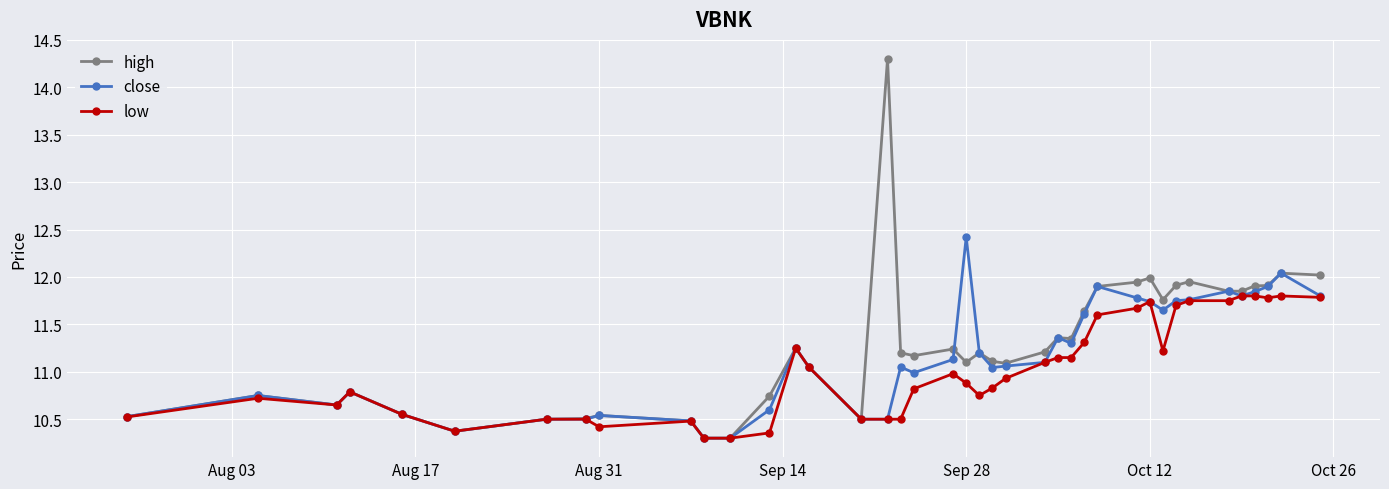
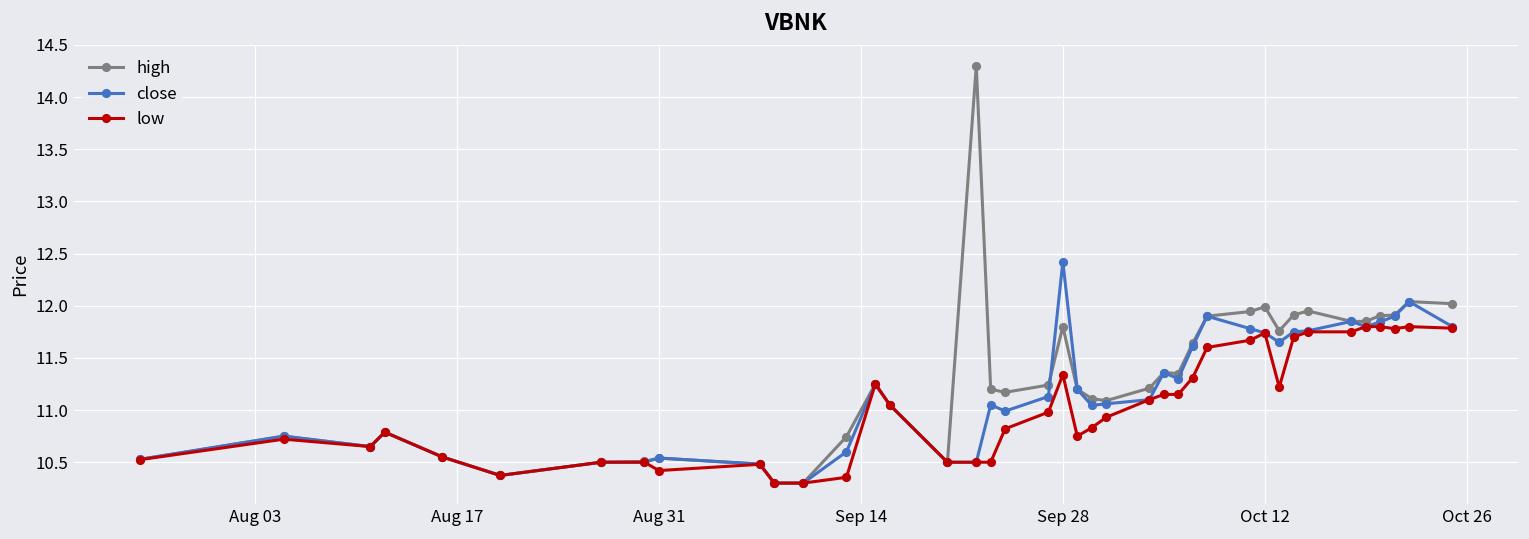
high, Sep 28: 11.1 -> 11.8
low, Sep 28: 10.9 -> 11.3
